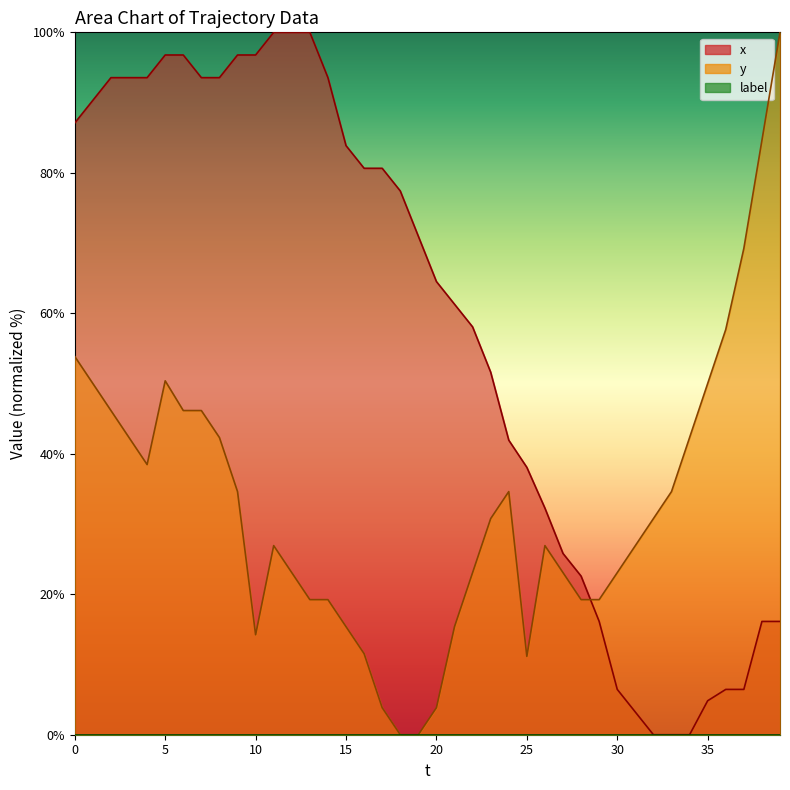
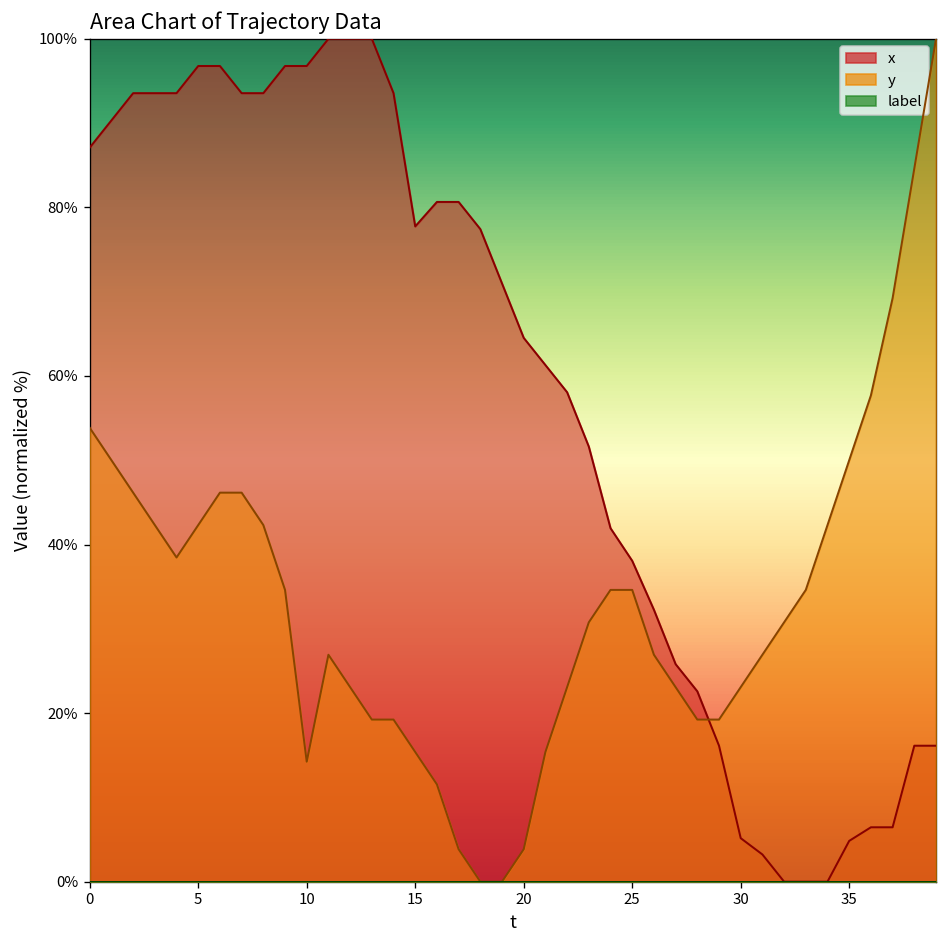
y, 5: 50% -> 42%
x, 15: 84% -> 78%
y, 25: 11% -> 35%
x, 30: 6% -> 5%
